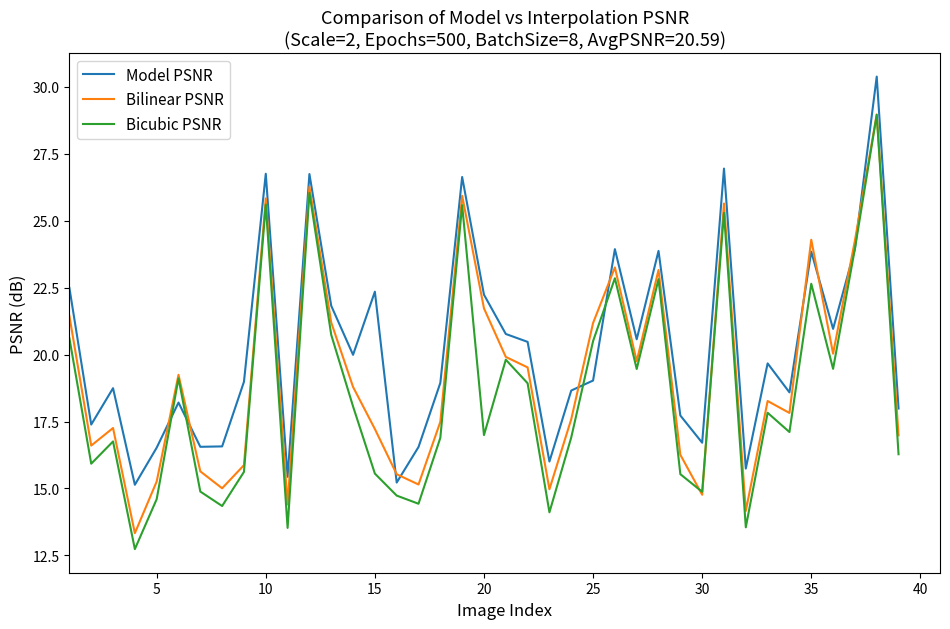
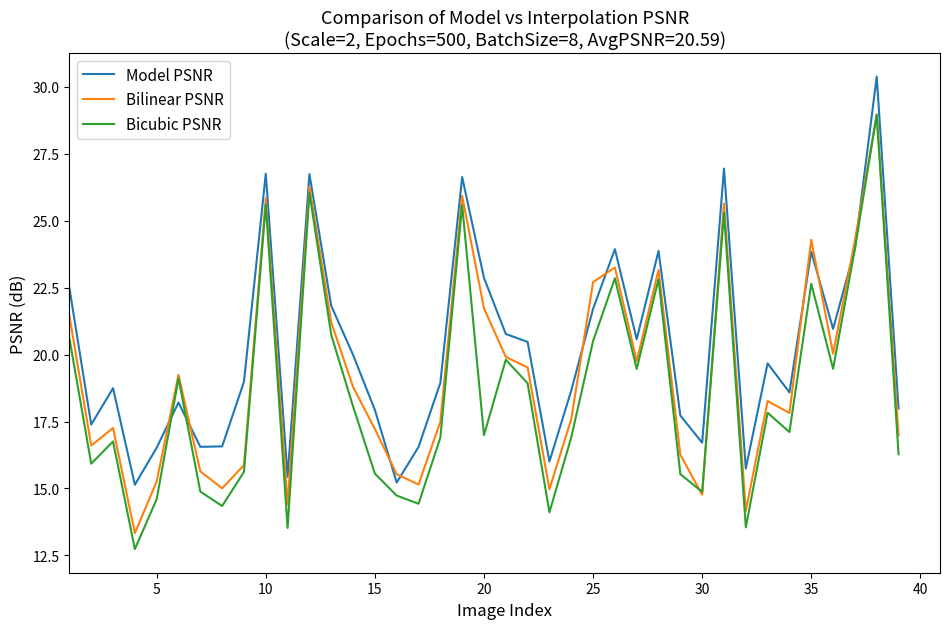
Model PSNR, 15: 22.4 -> 17.9
Model PSNR, 20: 22.2 -> 22.9
Model PSNR, 25: 19.0 -> 21.7
Bilinear PSNR, 25: 21.2 -> 22.7
